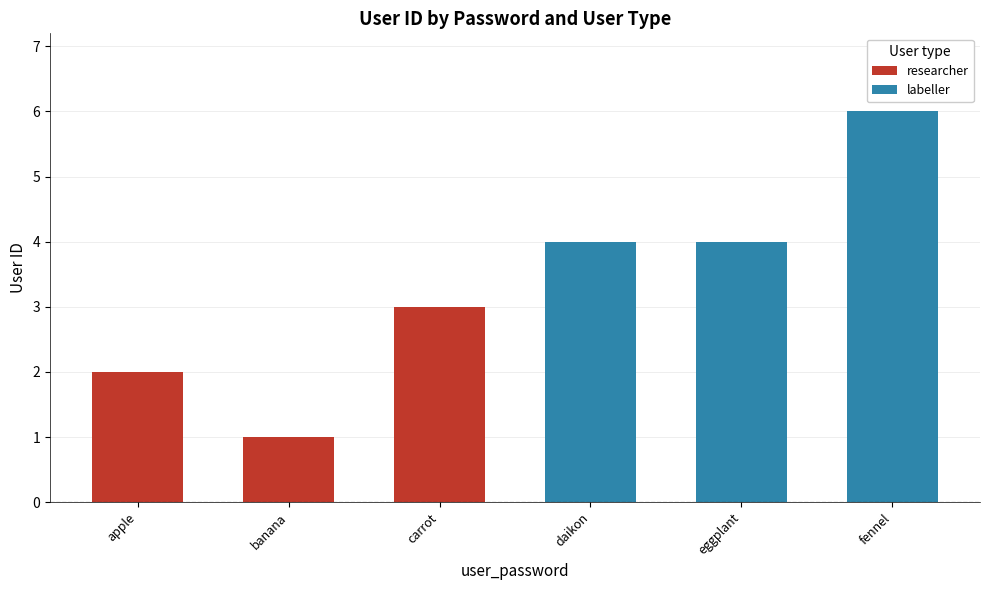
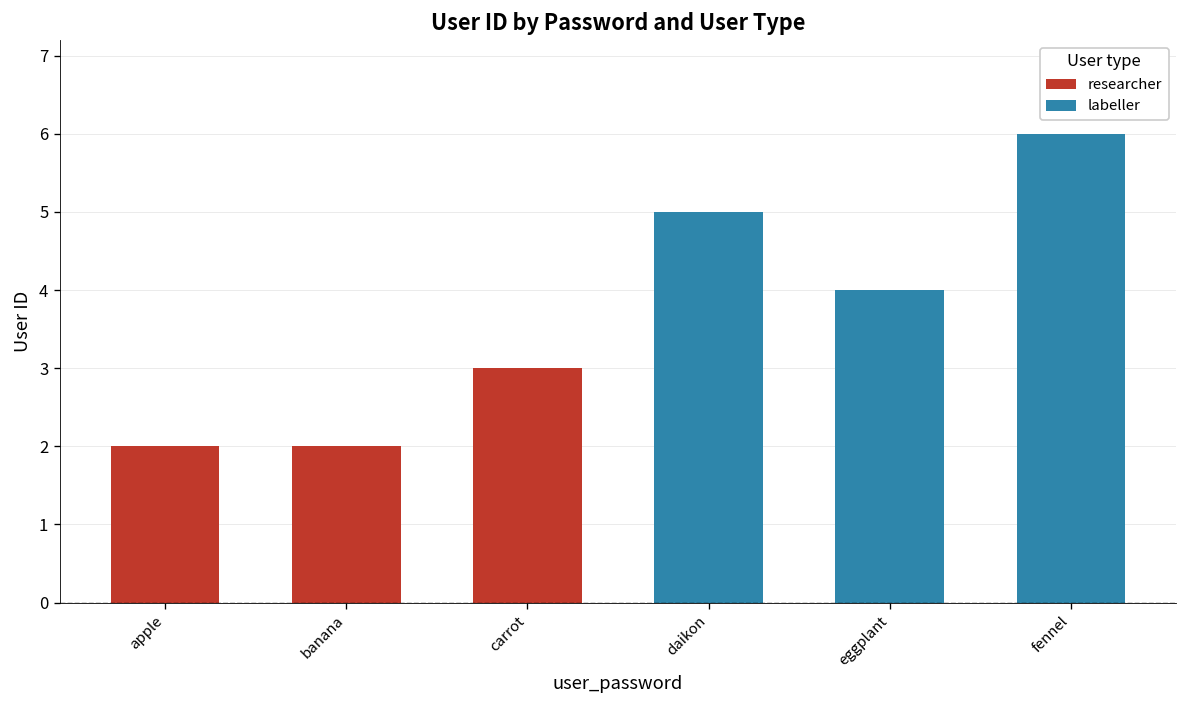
researcher, banana: 1 -> 2
labeller, daikon: 4 -> 5
